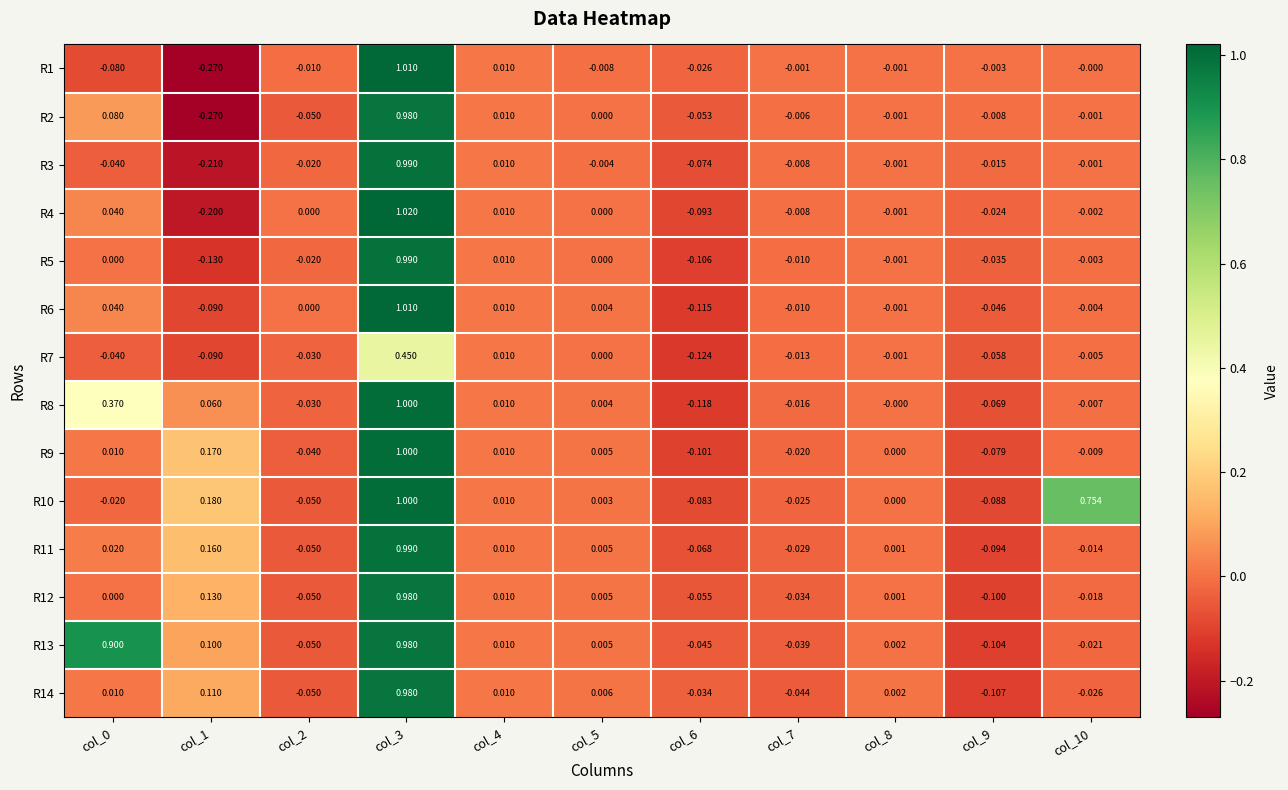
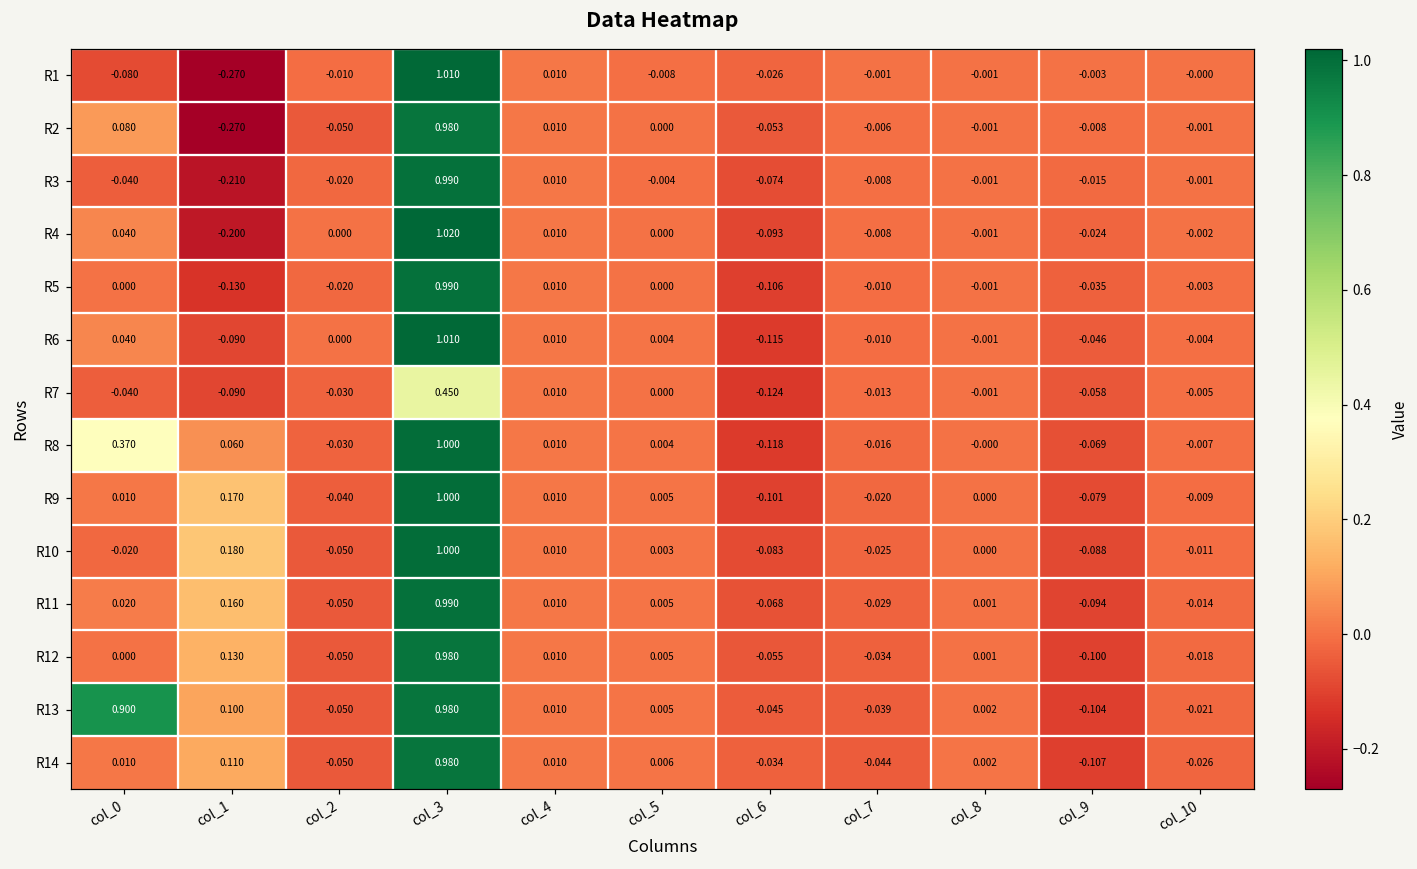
R10, col_10: 0.754 -> -0.011
